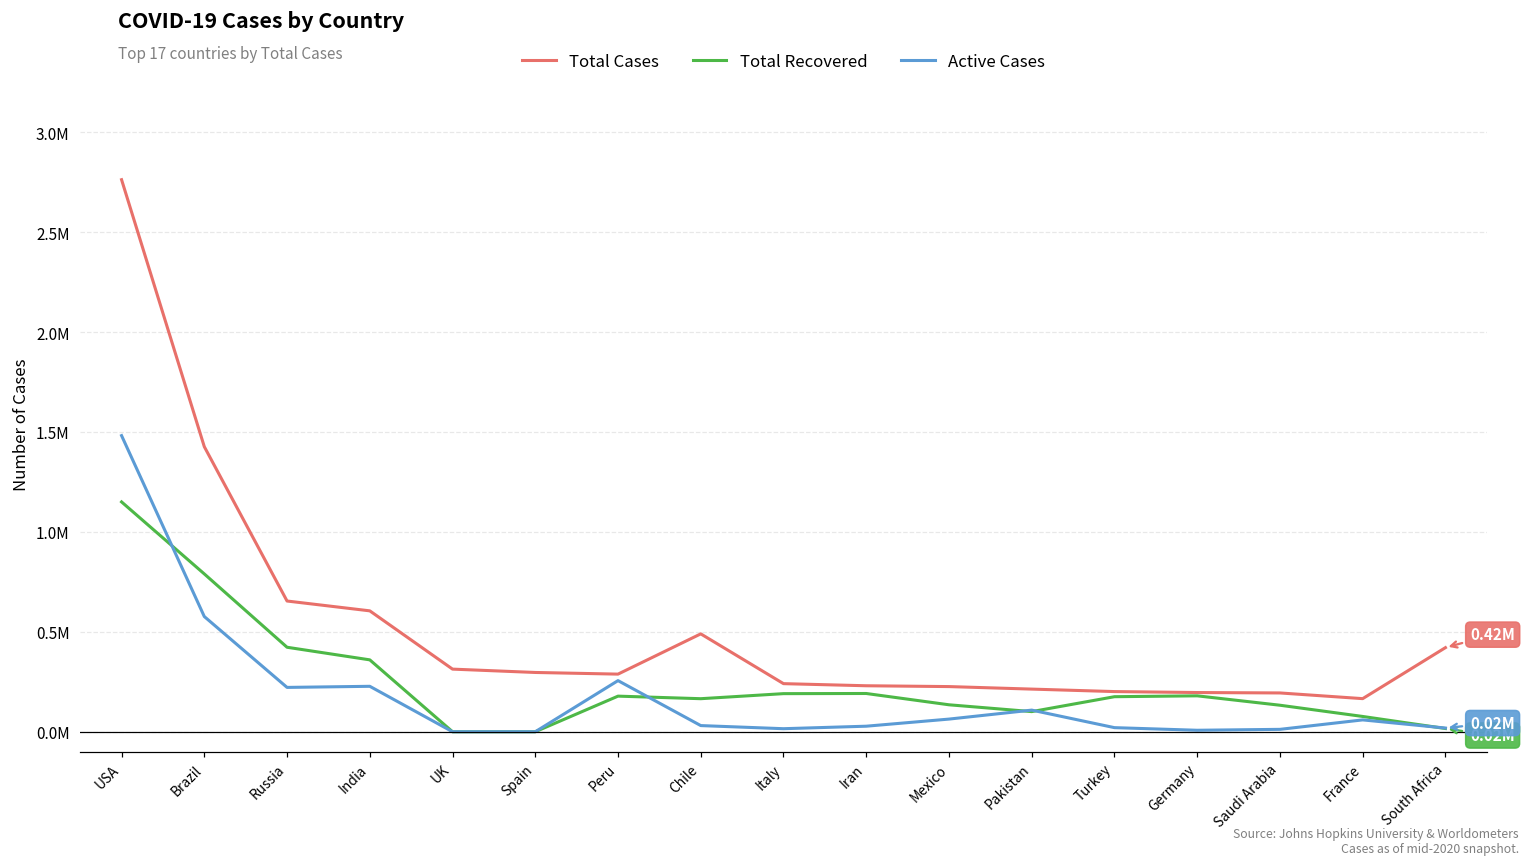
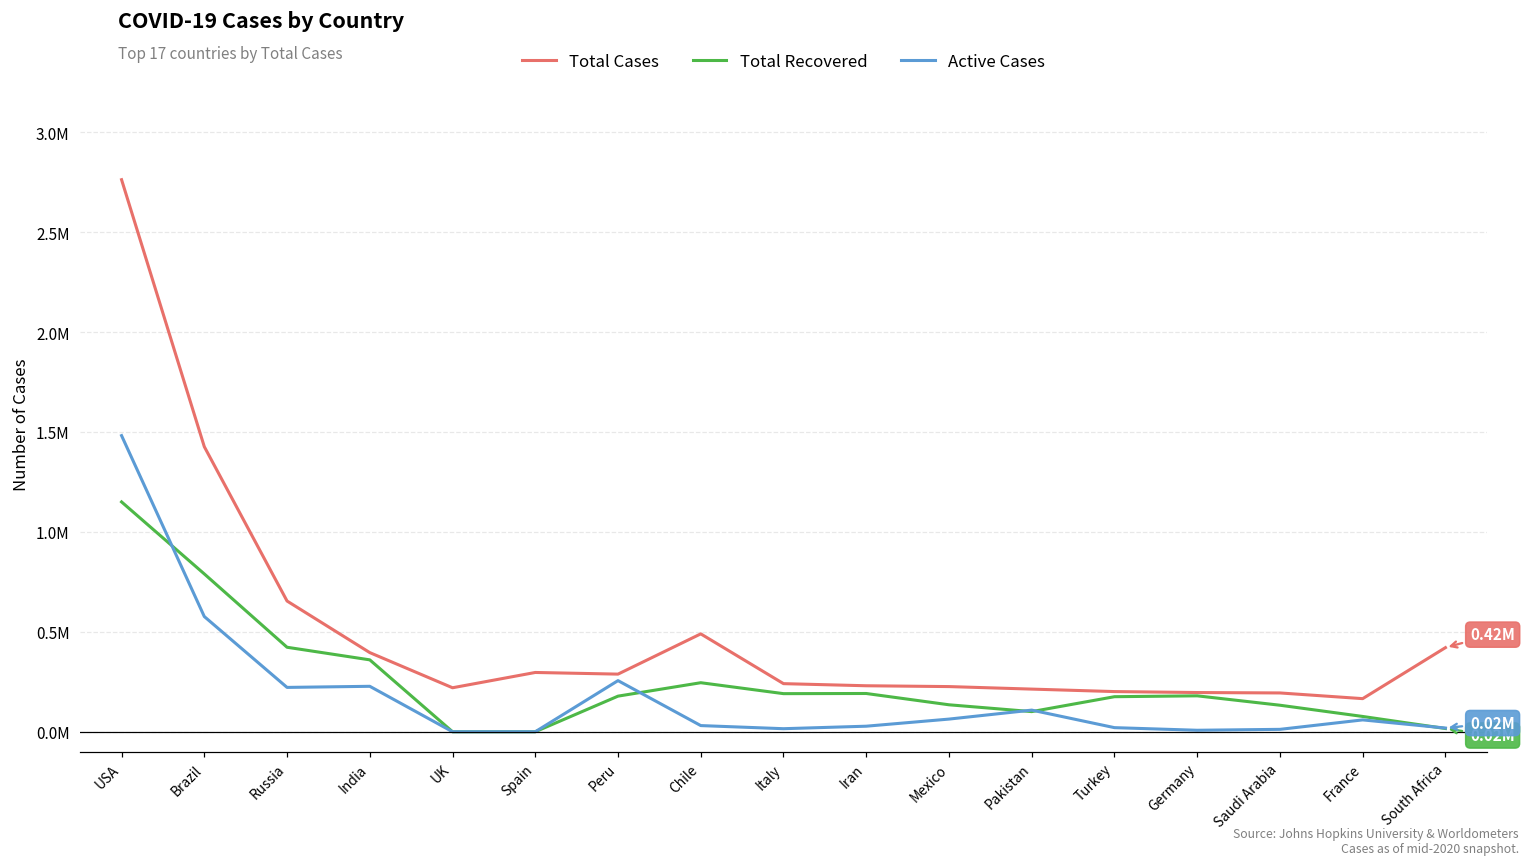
Total Cases, India: 610000 -> 400000
Total Cases, UK: 310000 -> 220000
Total Recovered, Chile: 170000 -> 250000
